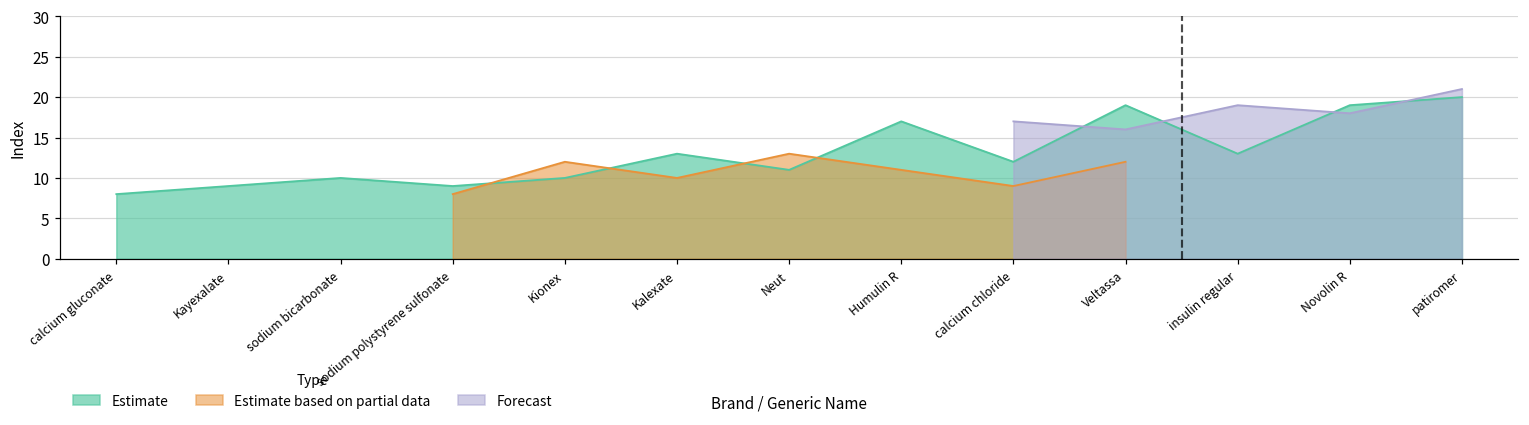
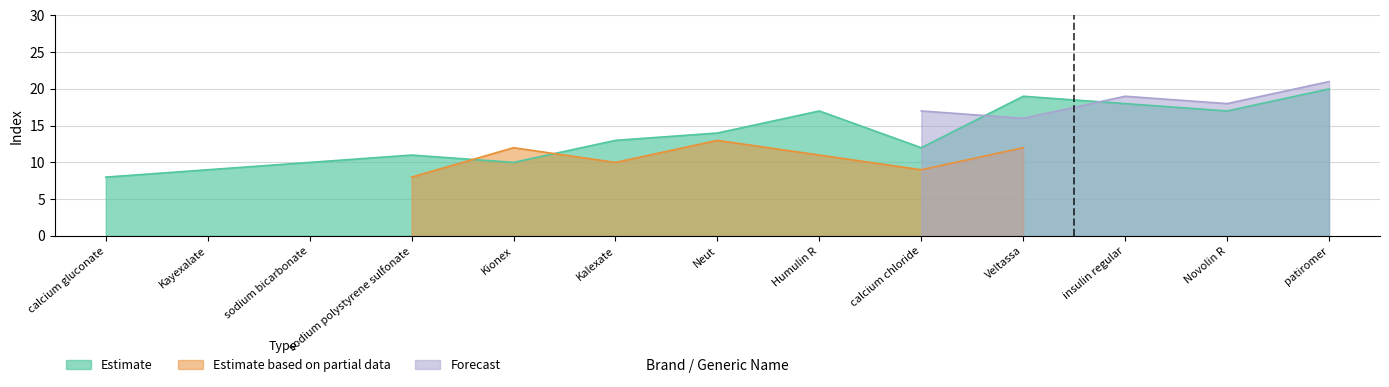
Estimate, sodium polystyrene sulfonate: 9 -> 11
Estimate, Neut: 11 -> 14
Estimate, insulin regular: 13 -> 18
Estimate, Novolin R: 19 -> 17
